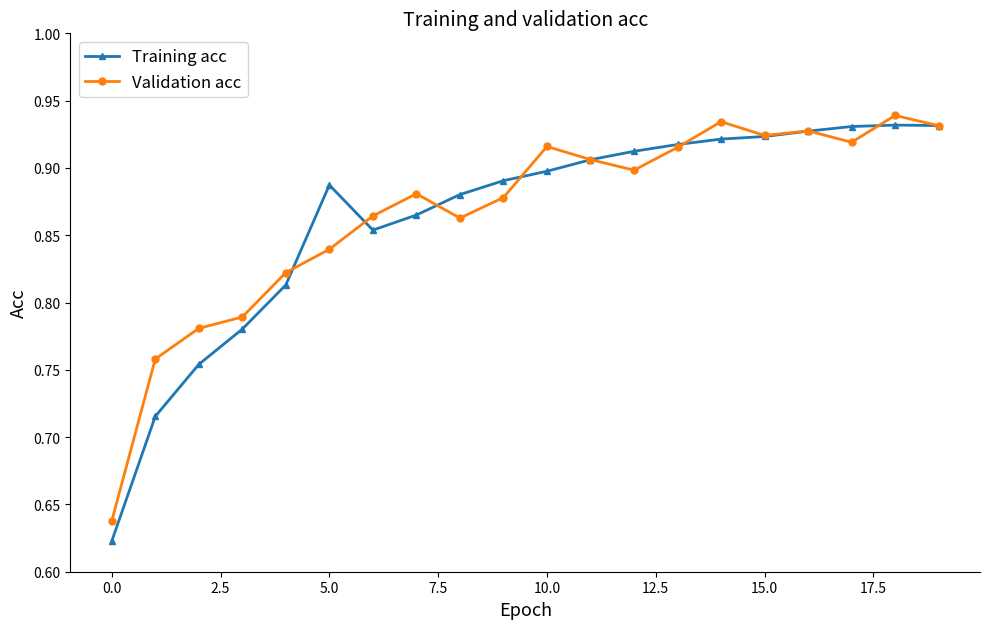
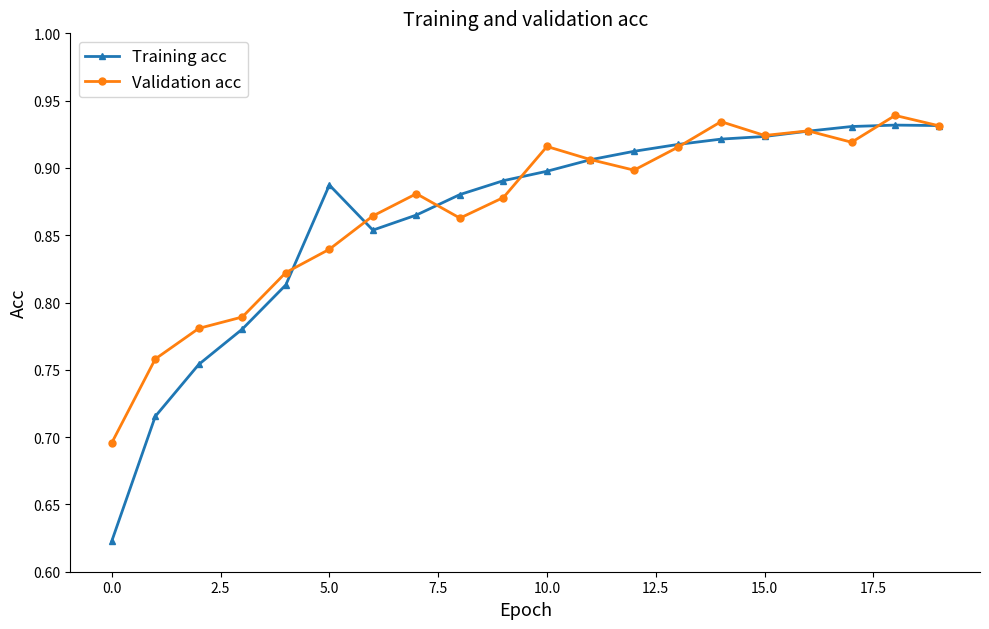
Validation acc, 0.0: 0.638 -> 0.696
